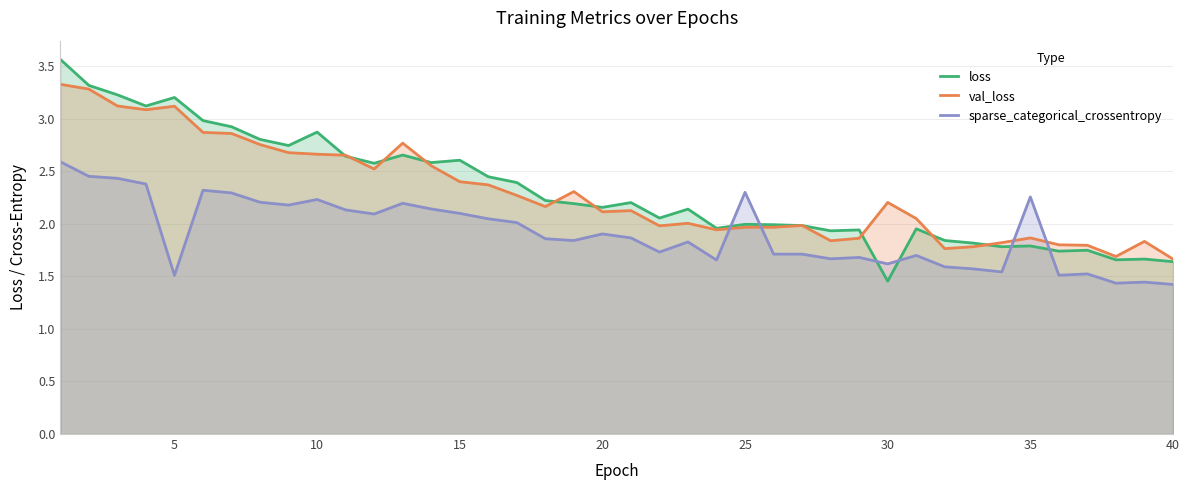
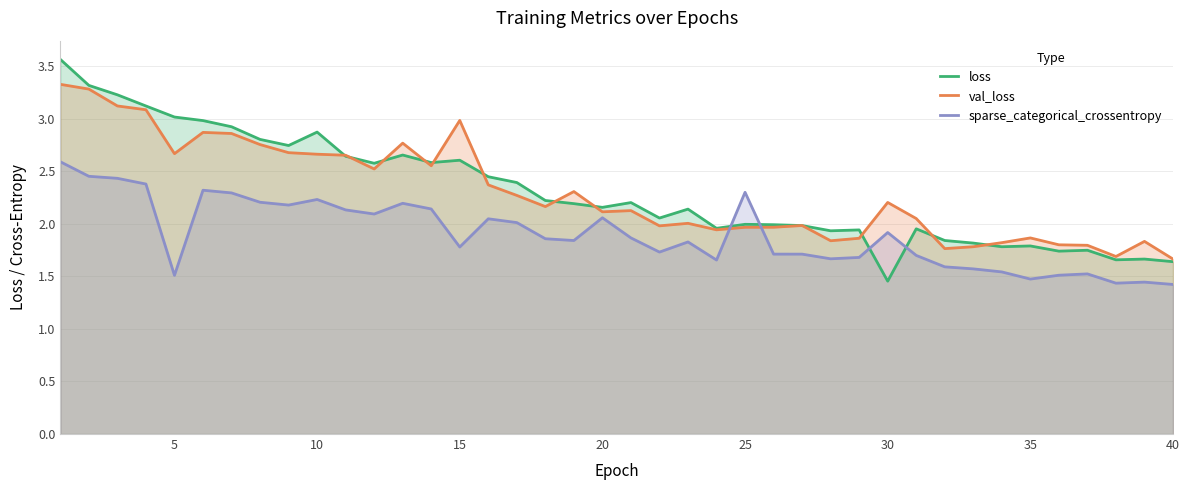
loss, 5: 3.20 -> 3.02
val_loss, 5: 3.12 -> 2.67
val_loss, 15: 2.40 -> 2.98
sparse_categorical_crossentropy, 15: 2.10 -> 1.78
sparse_categorical_crossentropy, 20: 1.90 -> 2.06
sparse_categorical_crossentropy, 30: 1.62 -> 1.92
sparse_categorical_crossentropy, 35: 2.26 -> 1.47
